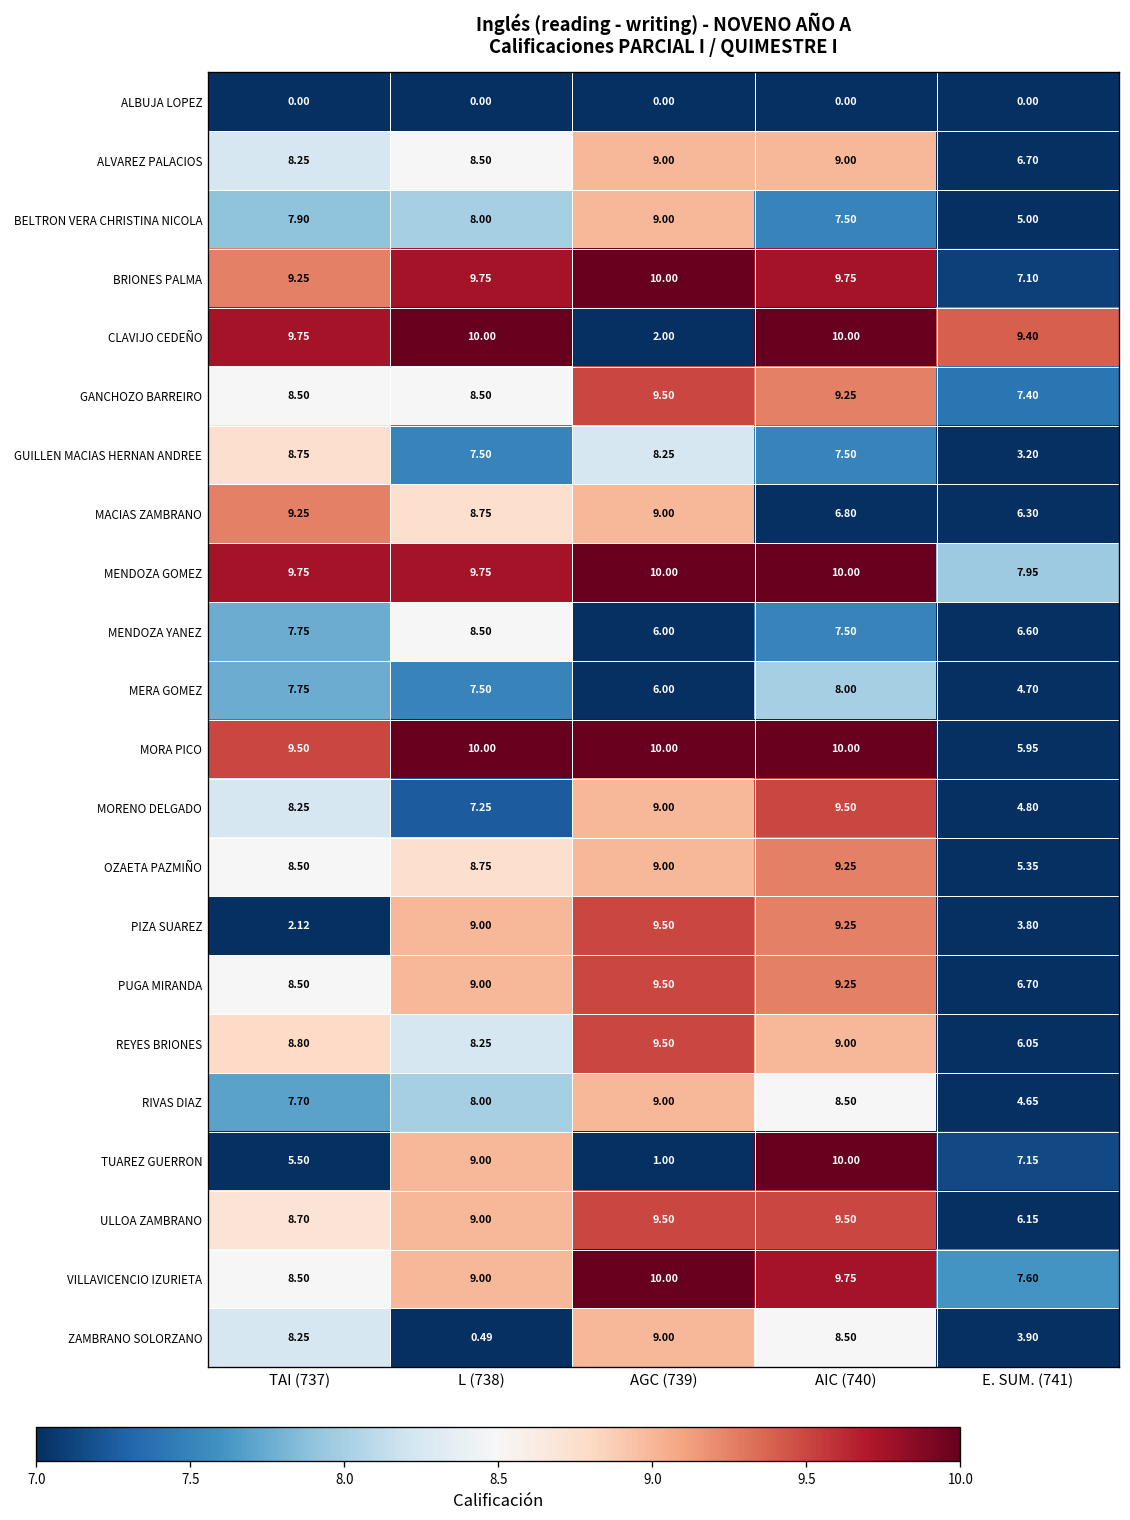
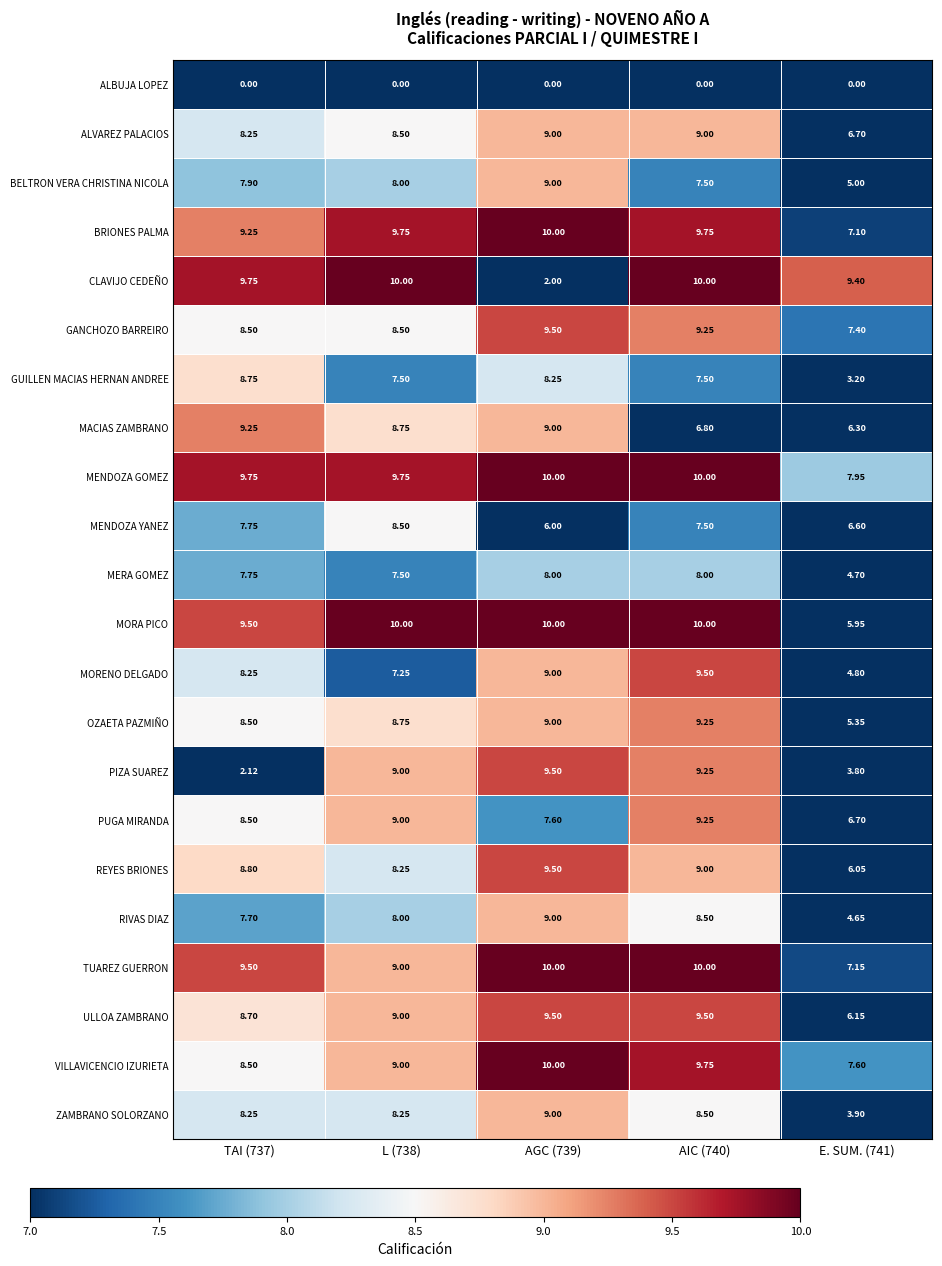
MERA GOMEZ, AGC (739): 6.00 -> 8.00
PUGA MIRANDA, AGC (739): 9.50 -> 7.60
TUAREZ GUERRON, TAI (737): 5.50 -> 9.50
TUAREZ GUERRON, AGC (739): 1.00 -> 10.00
ZAMBRANO SOLORZANO, L (738): 0.49 -> 8.25
